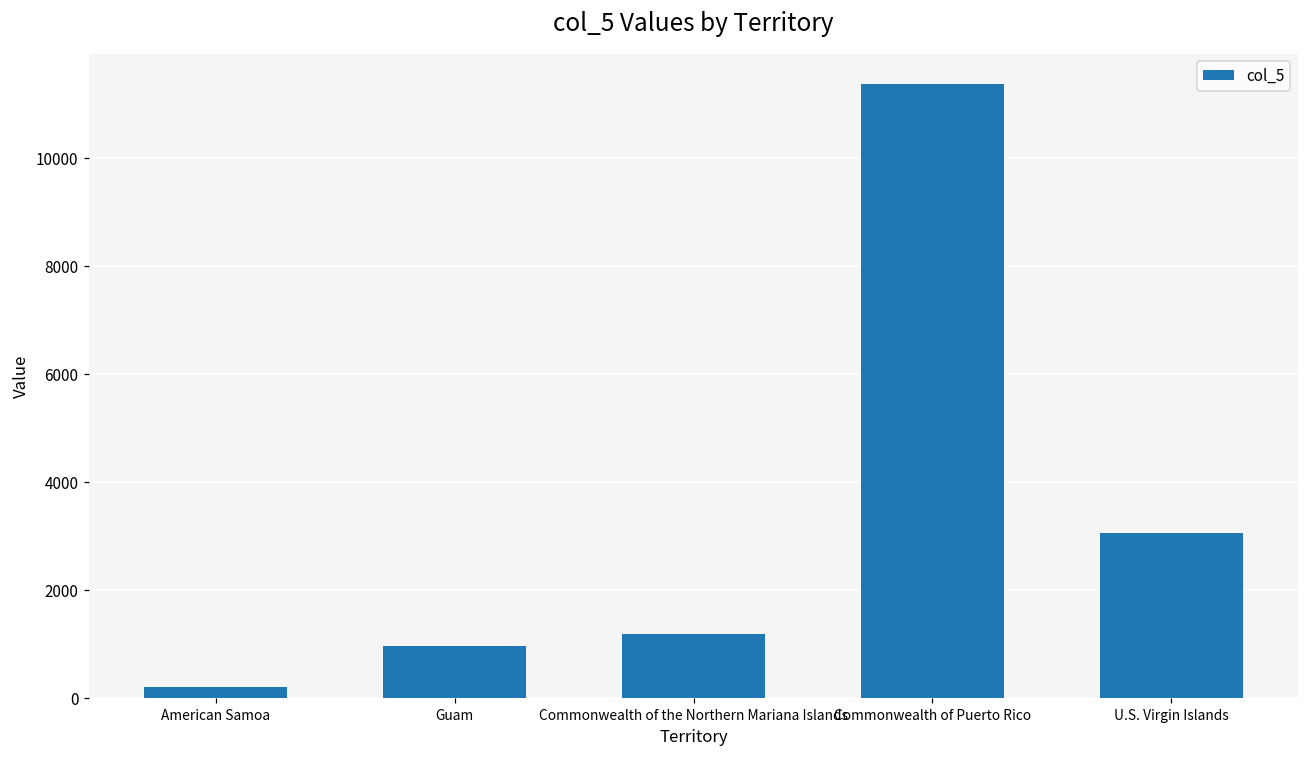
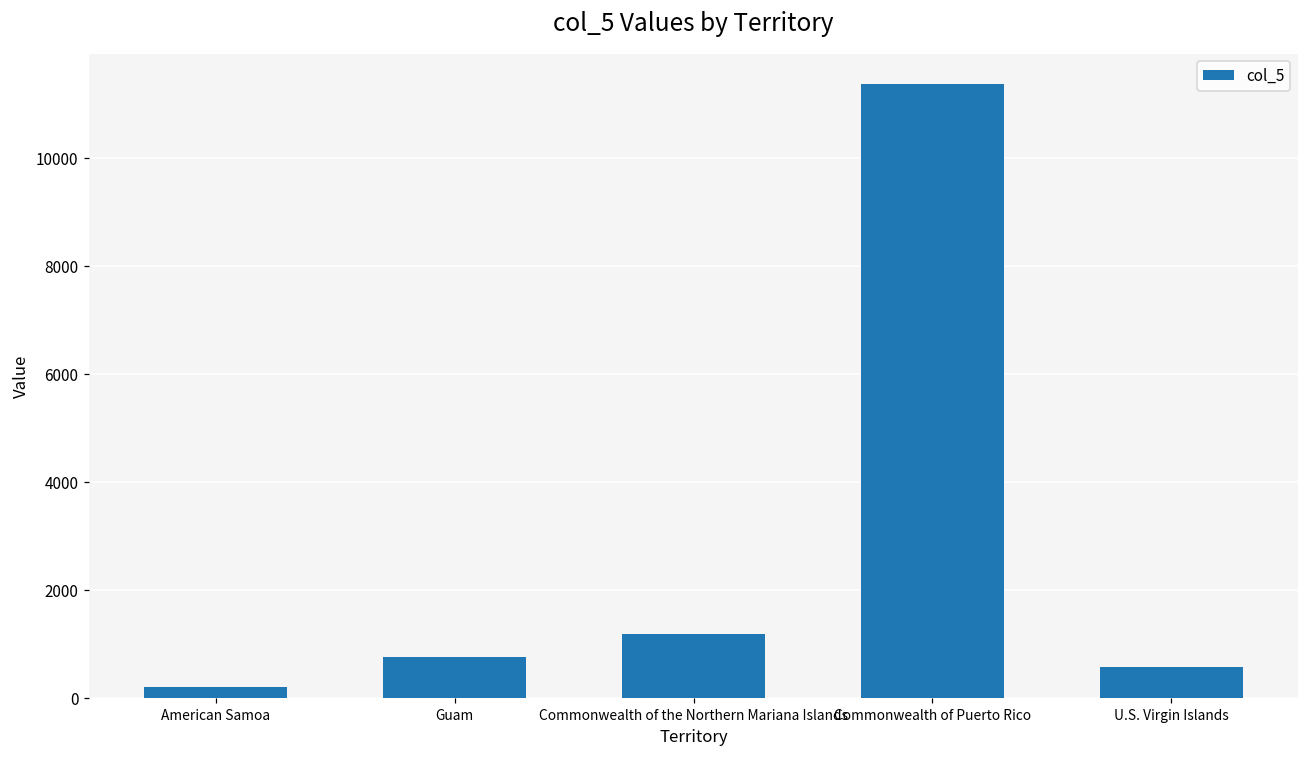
Guam: 1000 -> 800
U.S. Virgin Islands: 3100 -> 600
